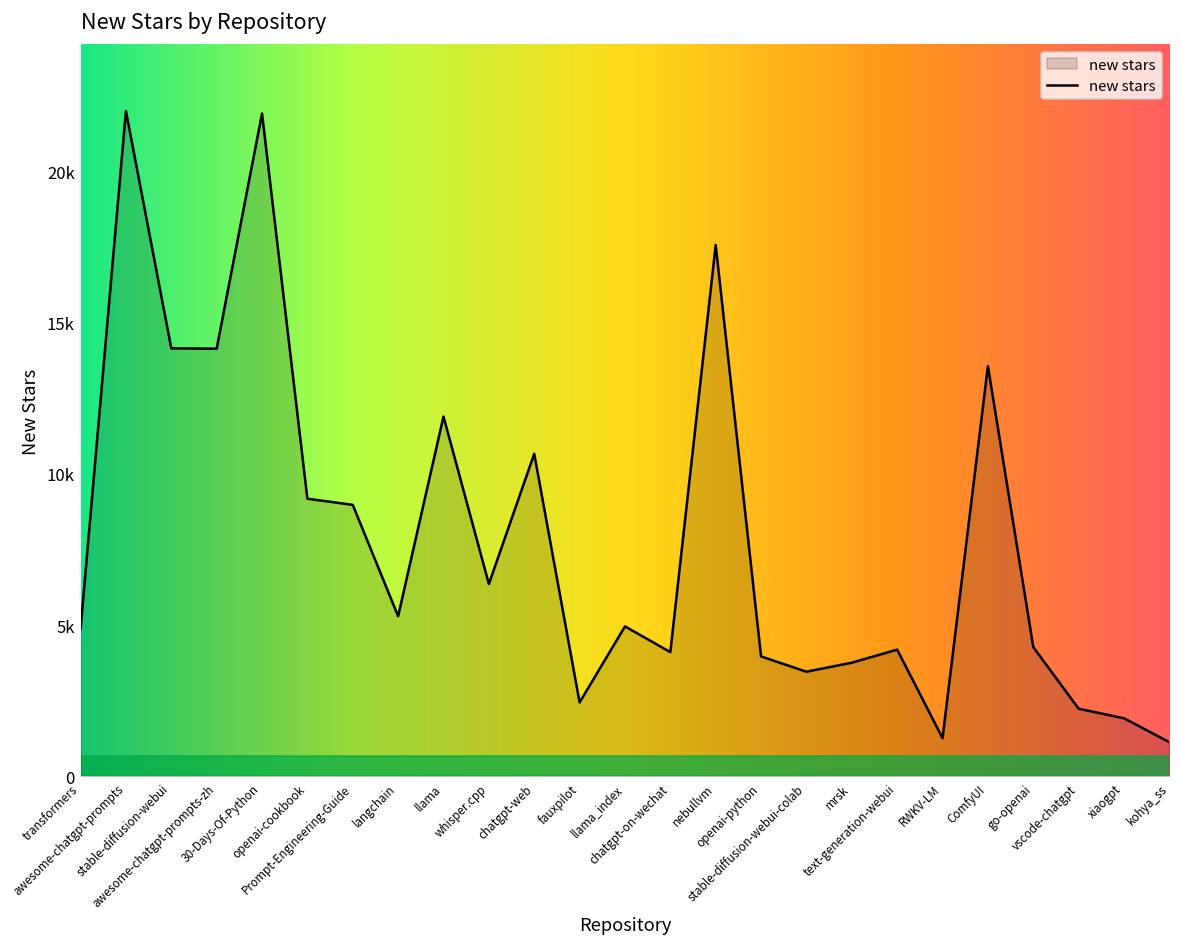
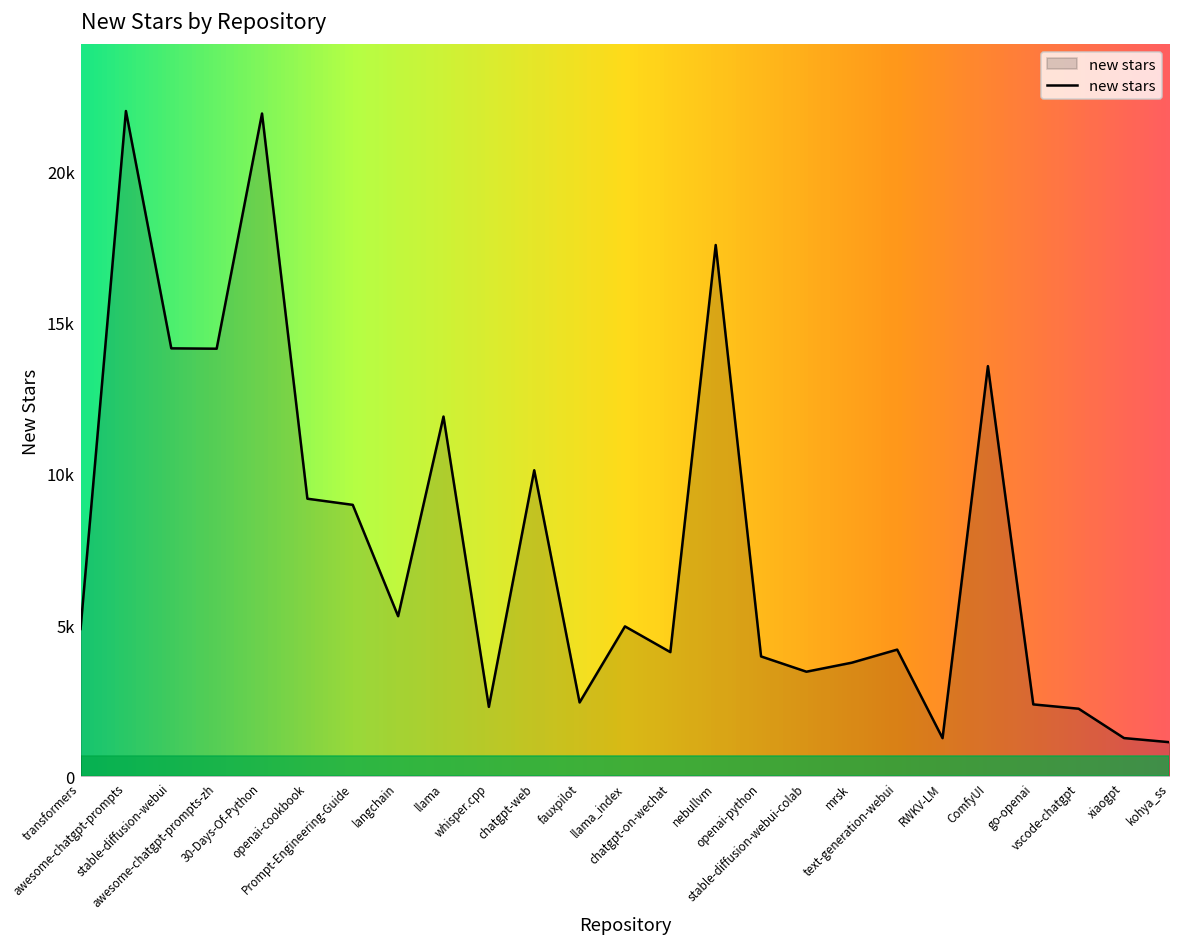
whisper.cpp: 6400 -> 2300
chatgpt-web: 10700 -> 10100
go-openai: 4300 -> 2400
xiaogpt: 1900 -> 1300
